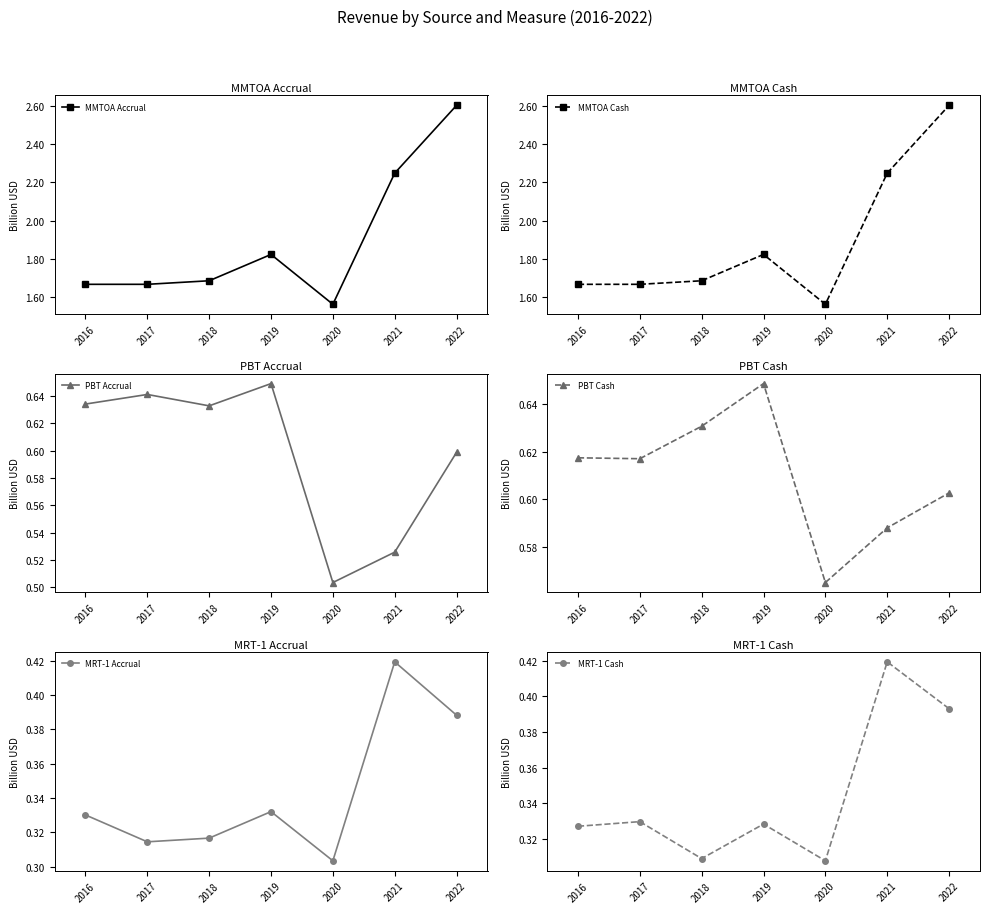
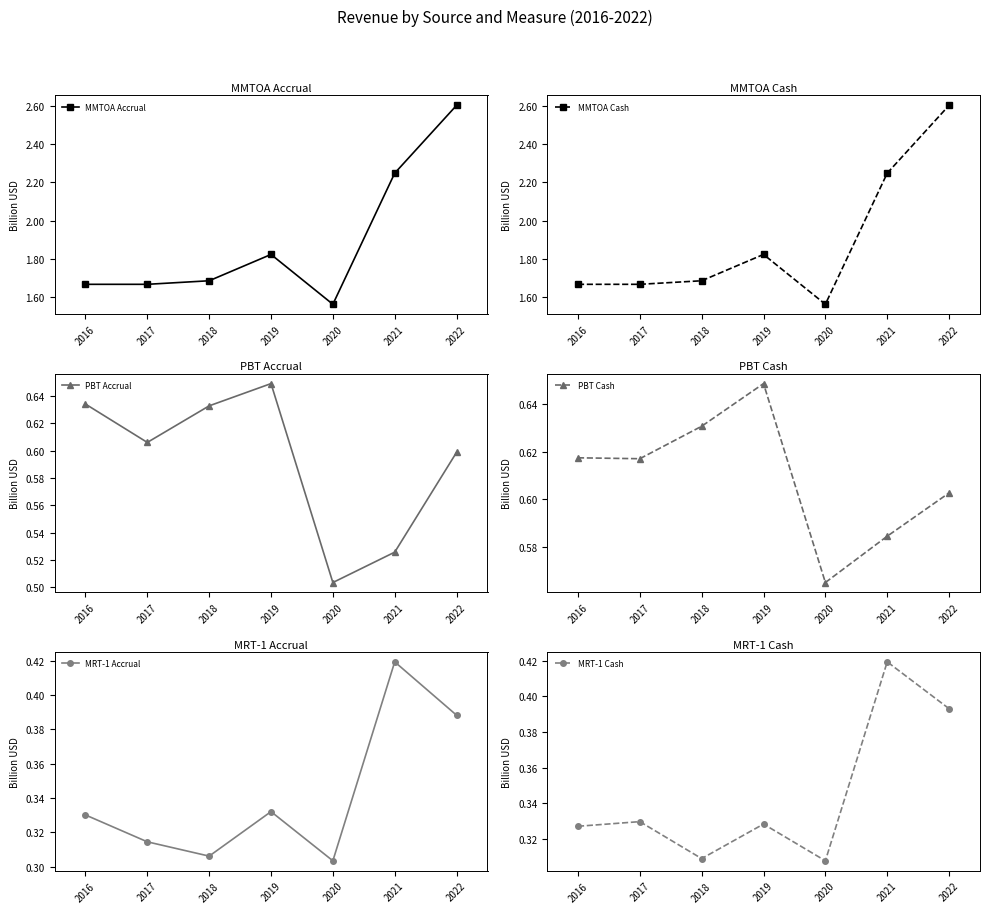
PBT Accrual, 2017: 0.641 -> 0.606
PBT Cash, 2021: 0.588 -> 0.585
MRT-1 Accrual, 2018: 0.317 -> 0.306
